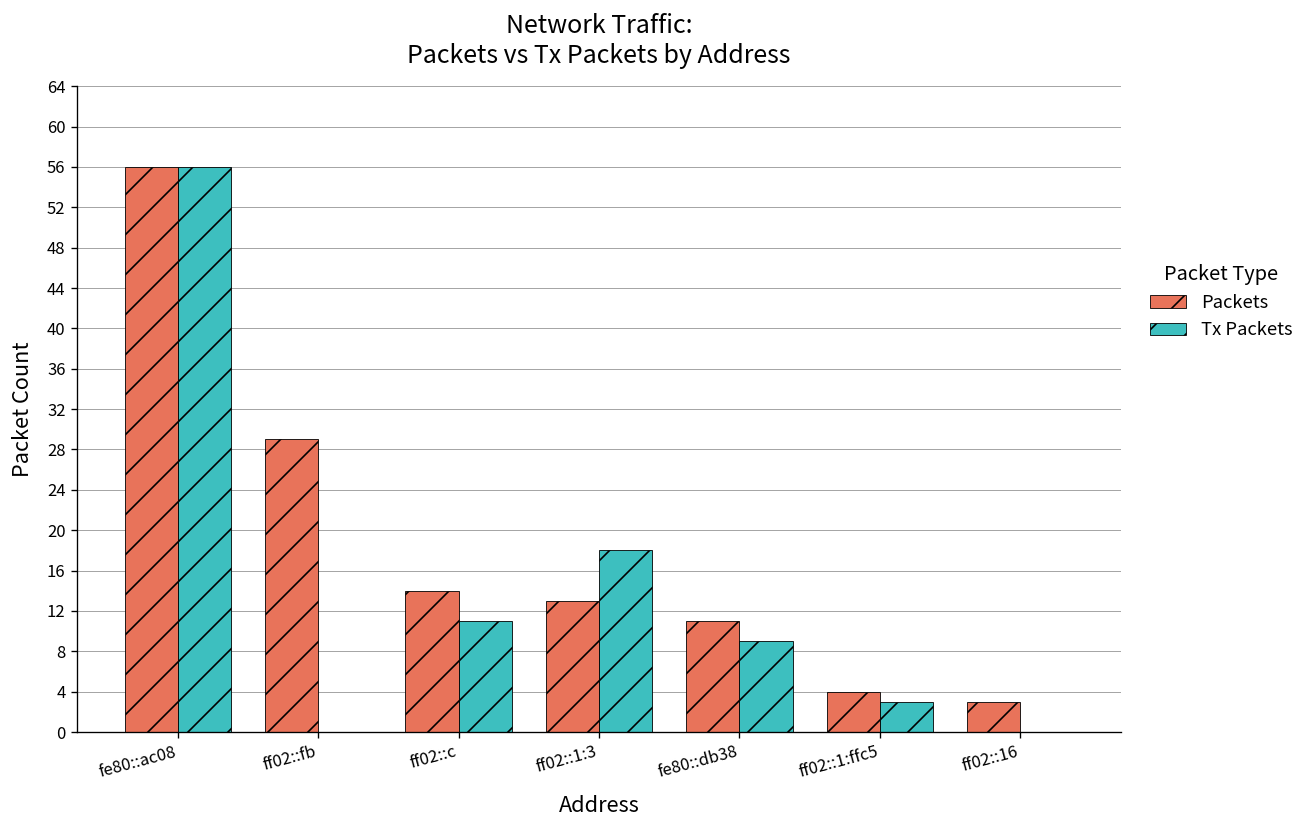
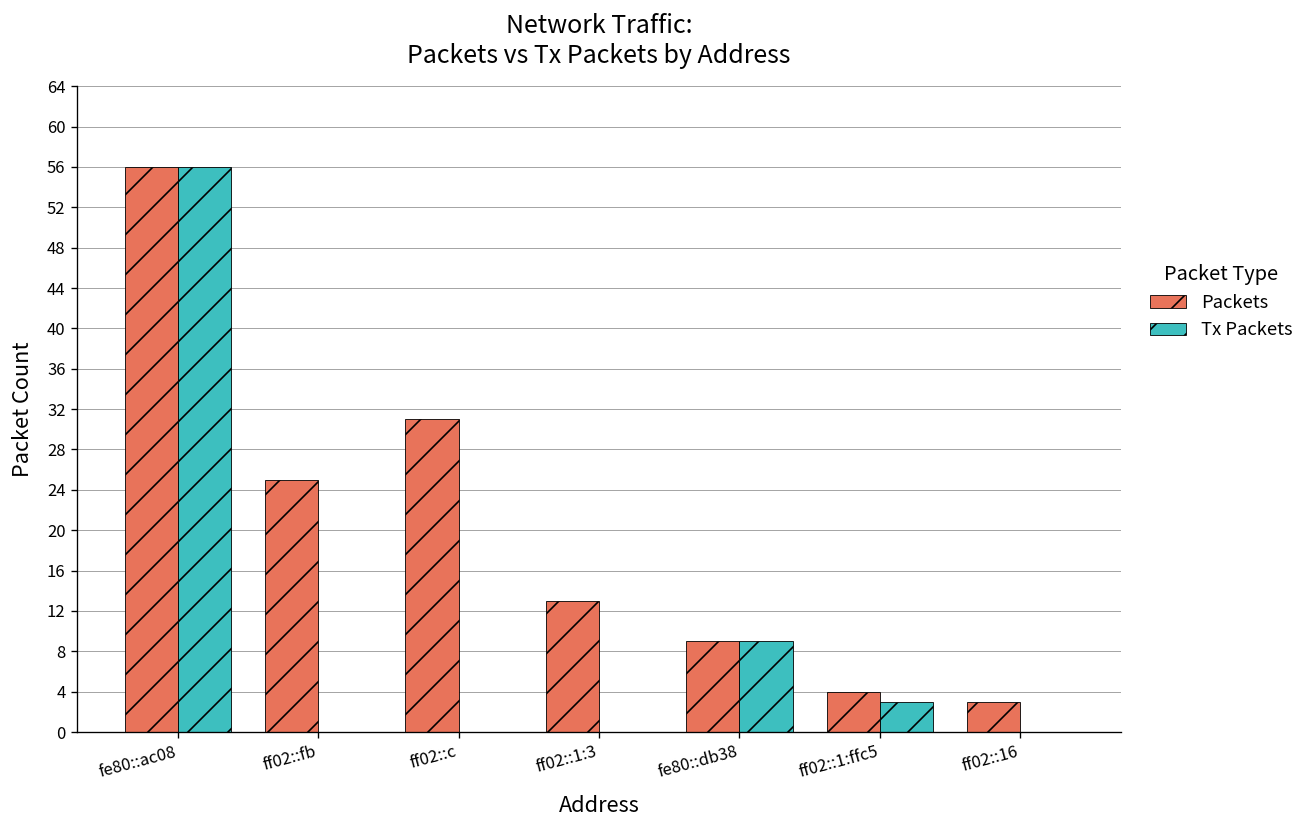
Packets, ff02::fb: 29 -> 25
Packets, ff02::c: 14 -> 31
Tx Packets, ff02::c: 11 -> 0
Tx Packets, ff02::1:3: 18 -> 0
Packets, fe80::db38: 11 -> 9
